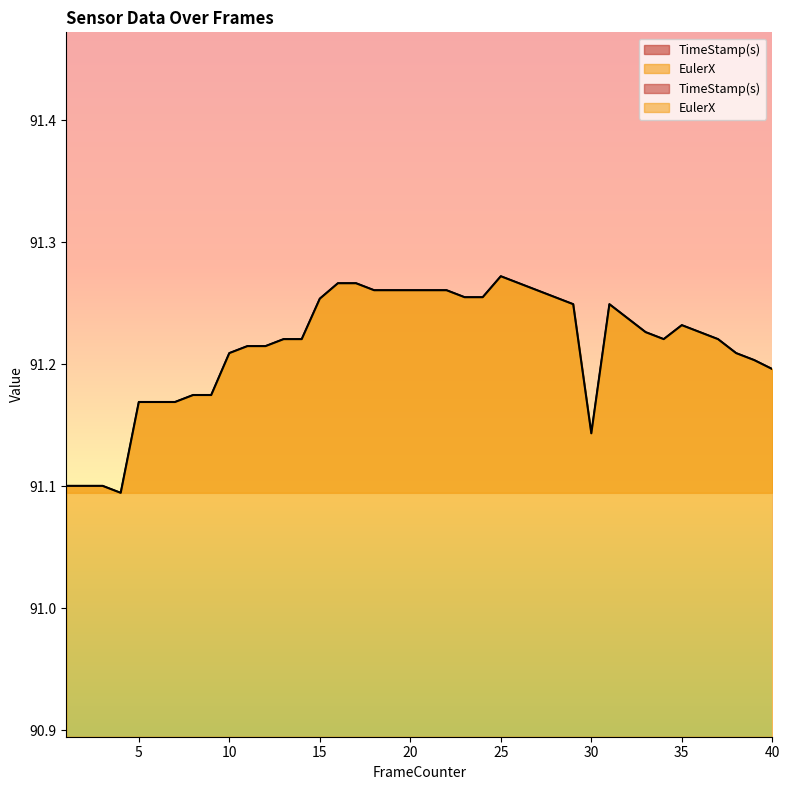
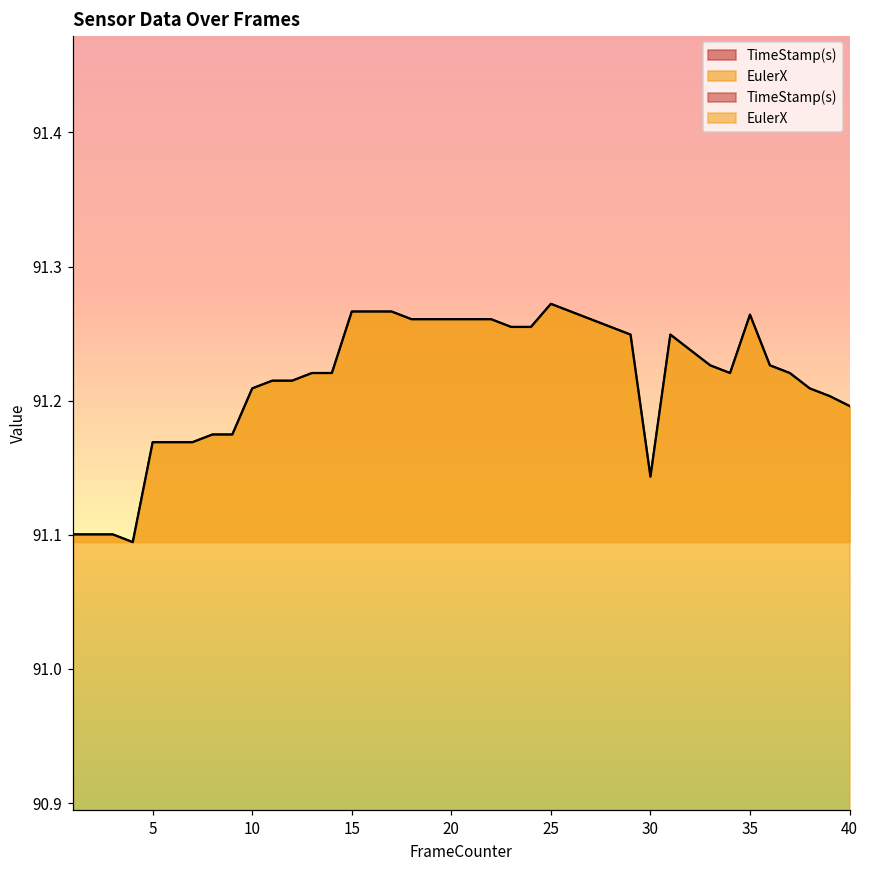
EulerX, 15: 91.254 -> 91.266
EulerX, 35: 91.232 -> 91.264
